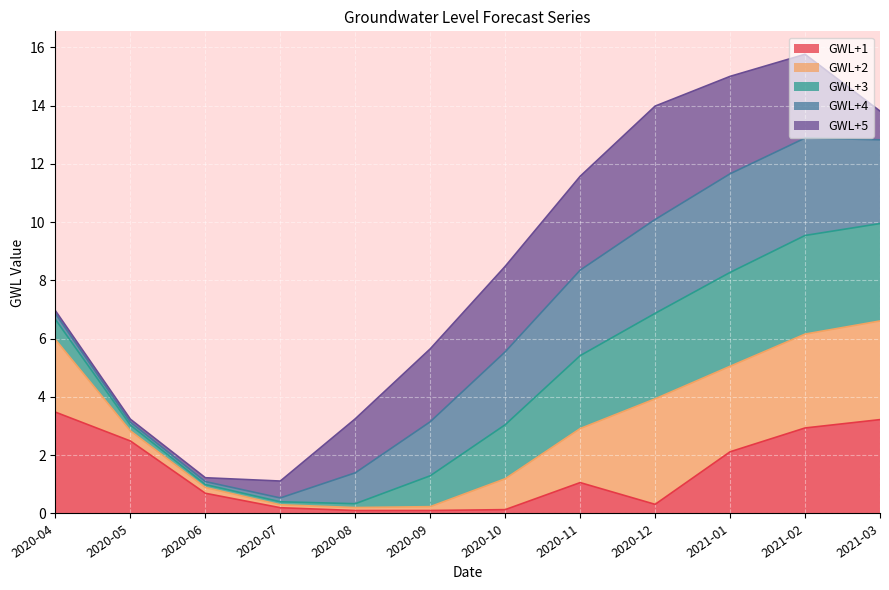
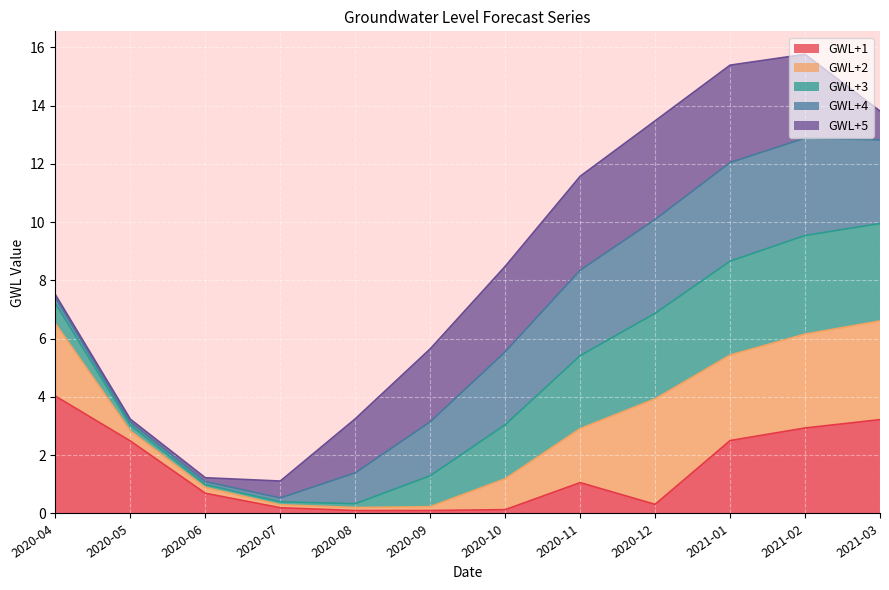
GWL+1, 2020-04: 3.5 -> 4.0
GWL+5, 2020-12: 3.9 -> 3.4
GWL+1, 2021-01: 2.1 -> 2.5
